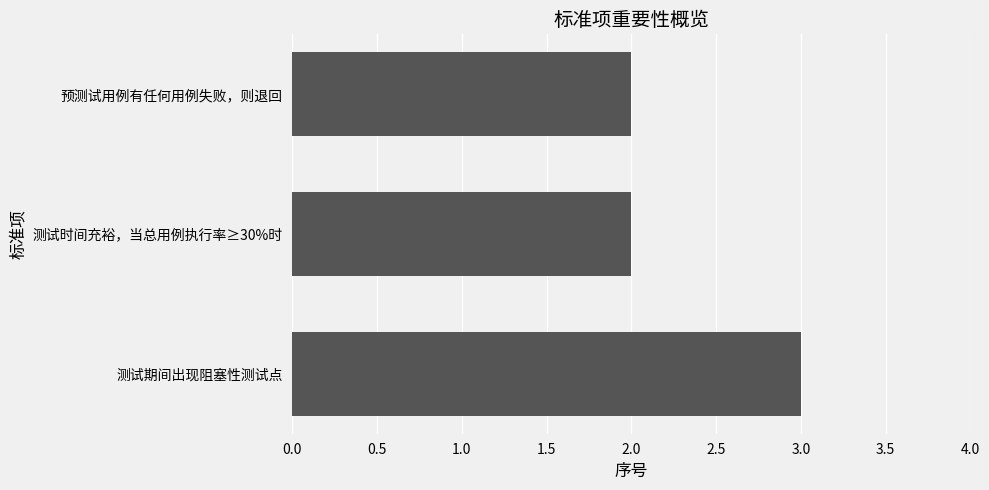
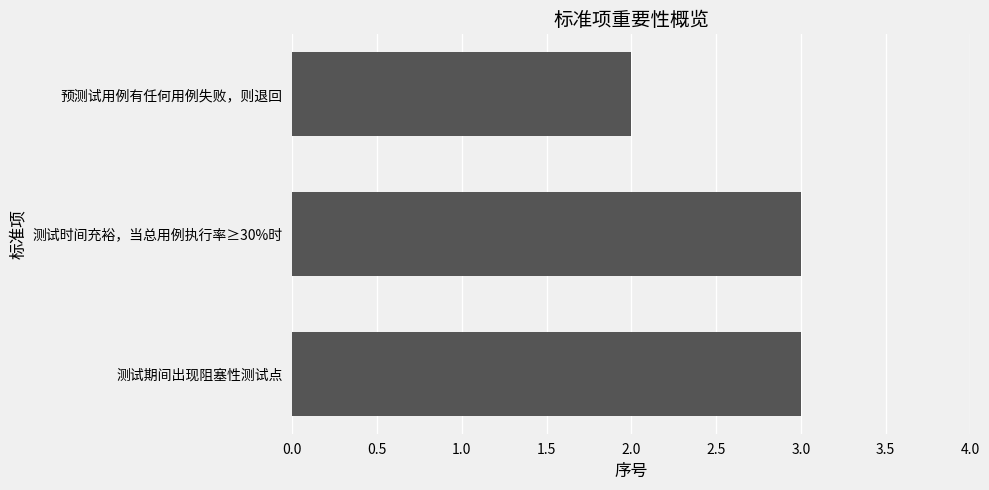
测试时间充裕，当总用例执行率≥30%时: 2 -> 3
